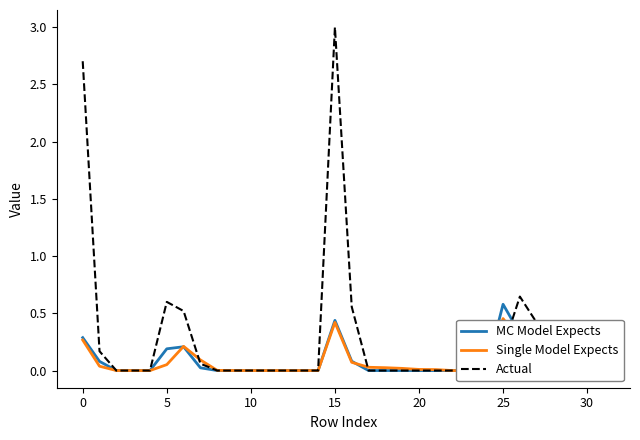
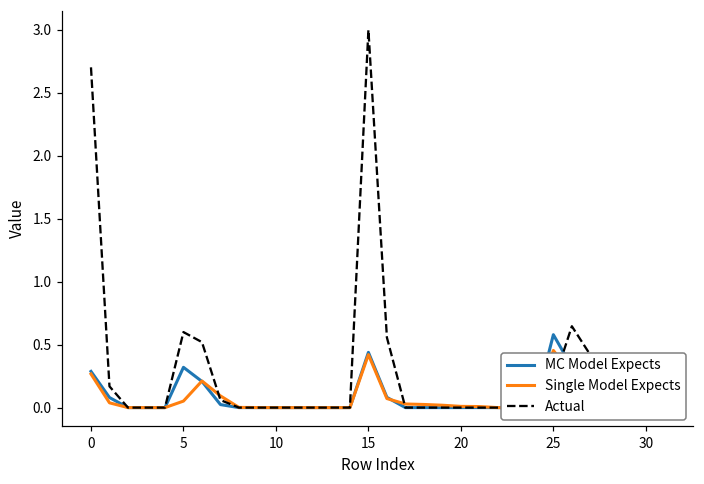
MC Model Expects, 5: 0.19 -> 0.32
